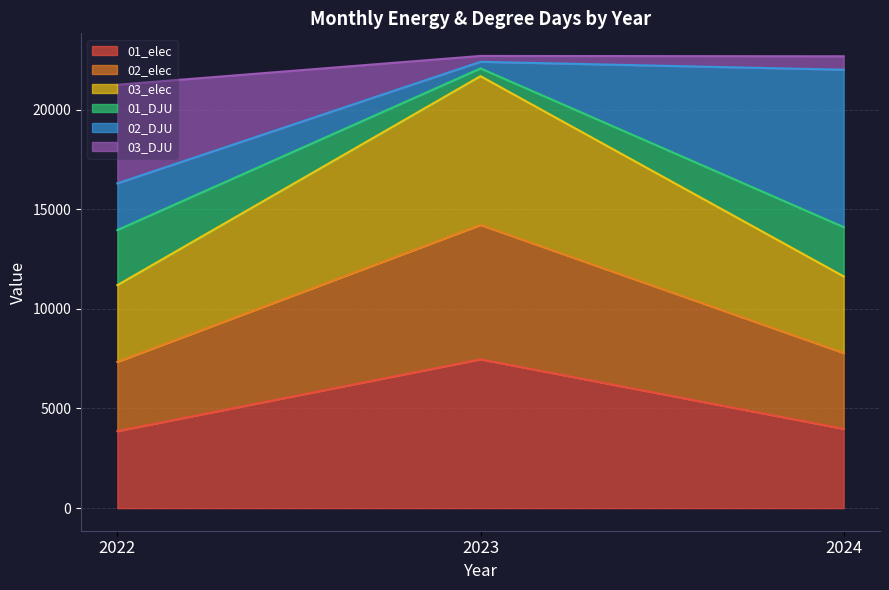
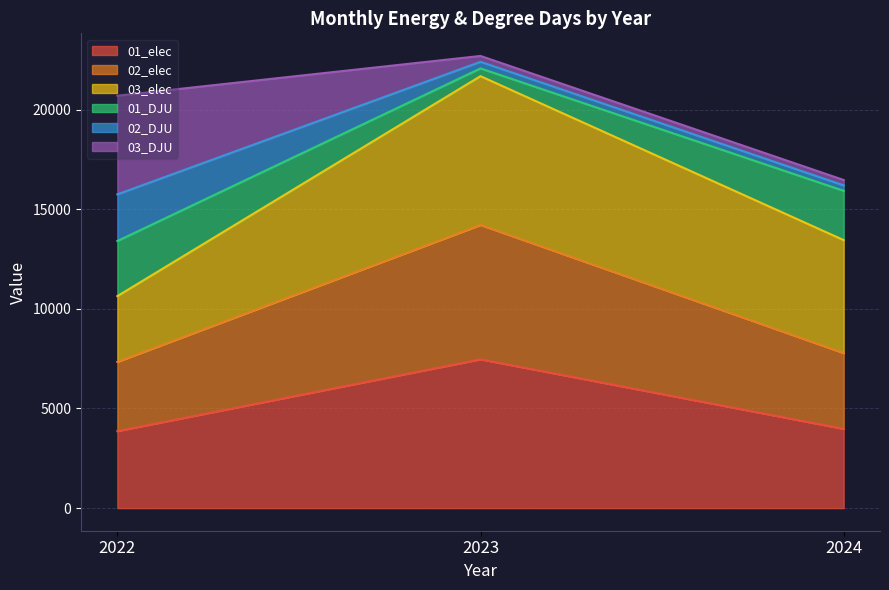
03_elec, 2022: 3800 -> 3300
03_elec, 2024: 3800 -> 5700
02_DJU, 2024: 7900 -> 300
03_DJU, 2024: 700 -> 300
